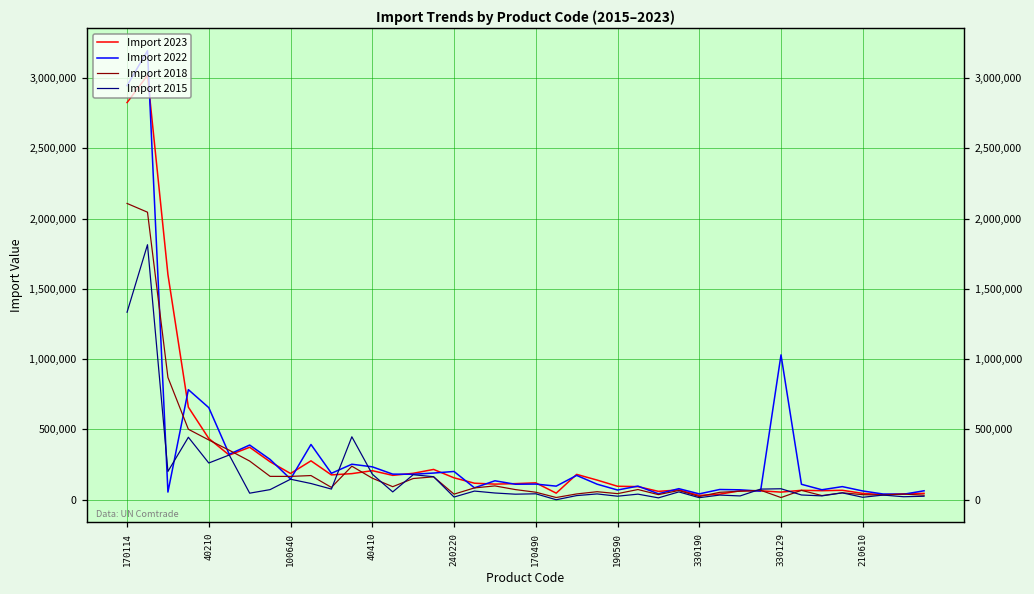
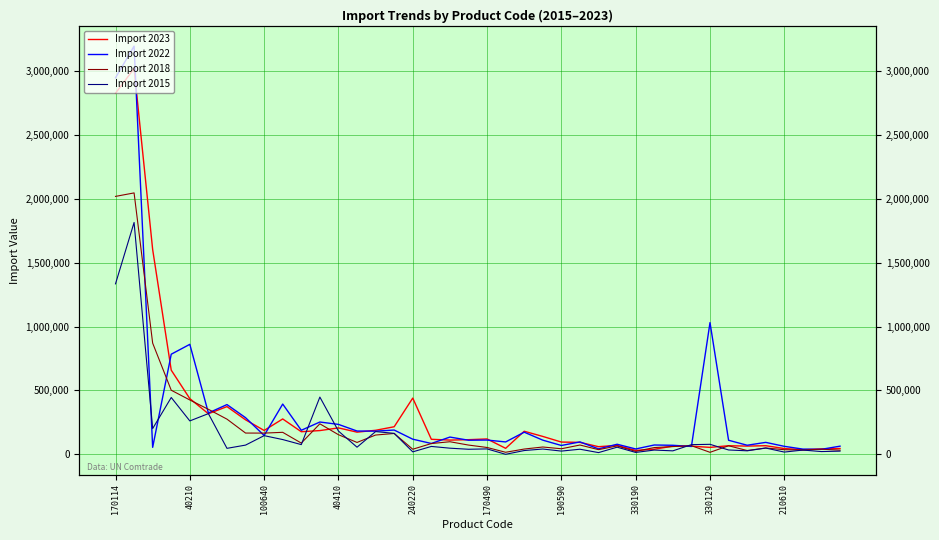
Import 2018, 170114: 2,110,000 -> 2,020,000
Import 2022, 40210: 650,000 -> 860,000
Import 2023, 240220: 160,000 -> 440,000
Import 2022, 240220: 200,000 -> 120,000
